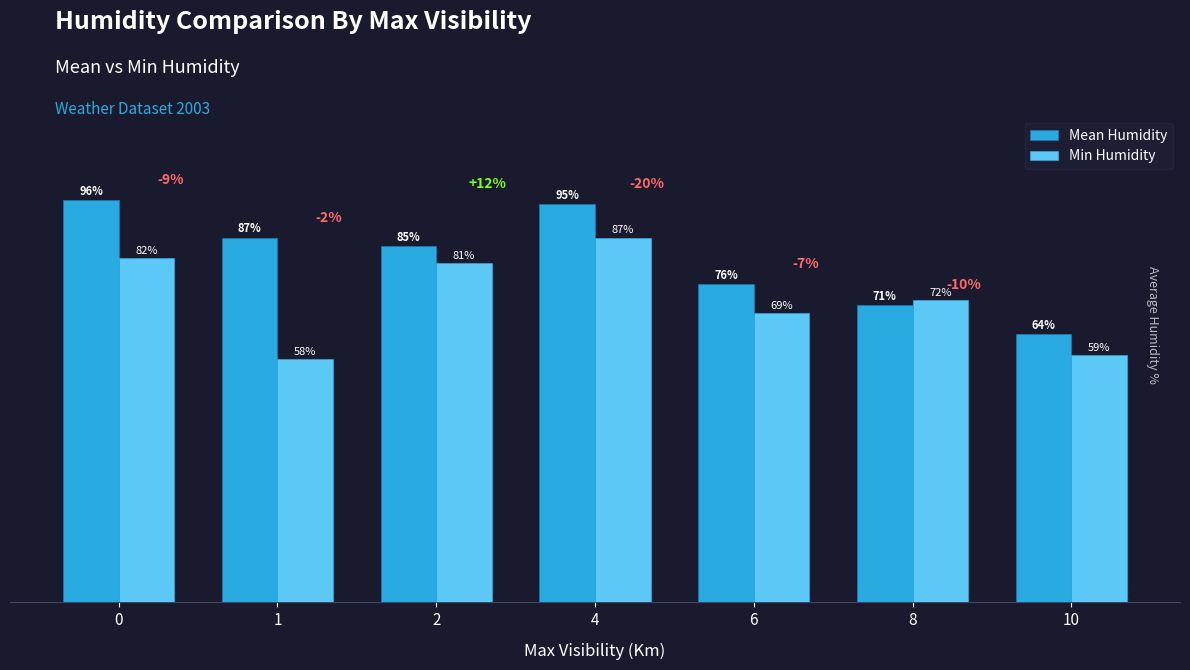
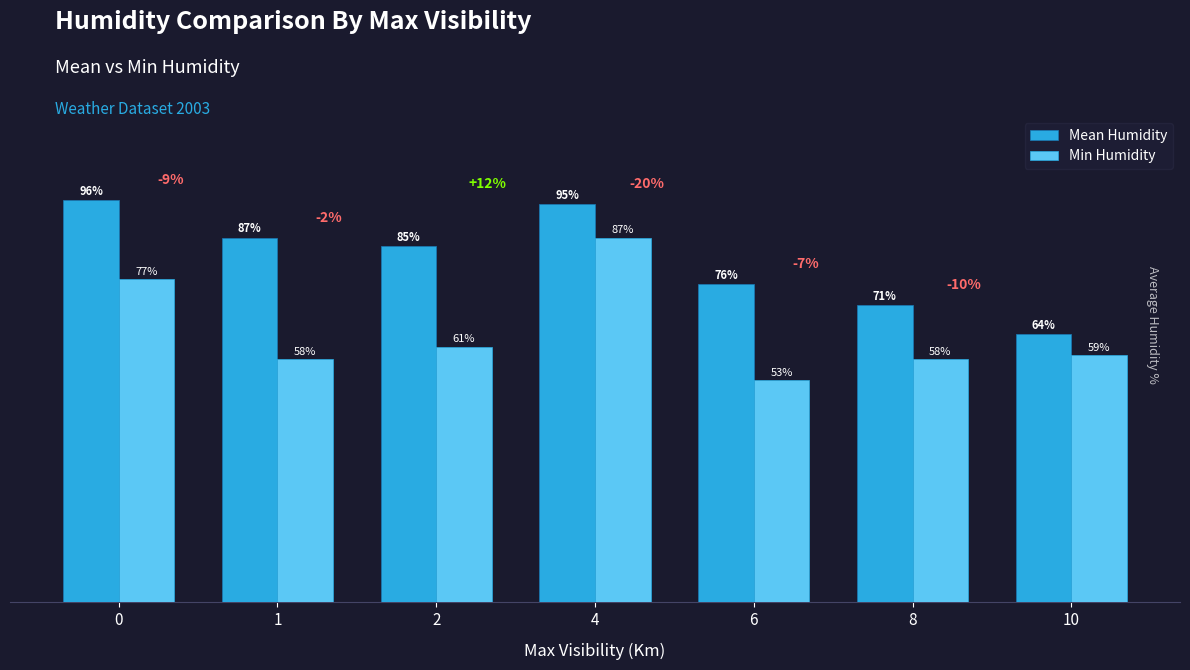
Min Humidity, 0: 82% -> 77%
Min Humidity, 2: 81% -> 61%
Min Humidity, 6: 69% -> 53%
Min Humidity, 8: 72% -> 58%
